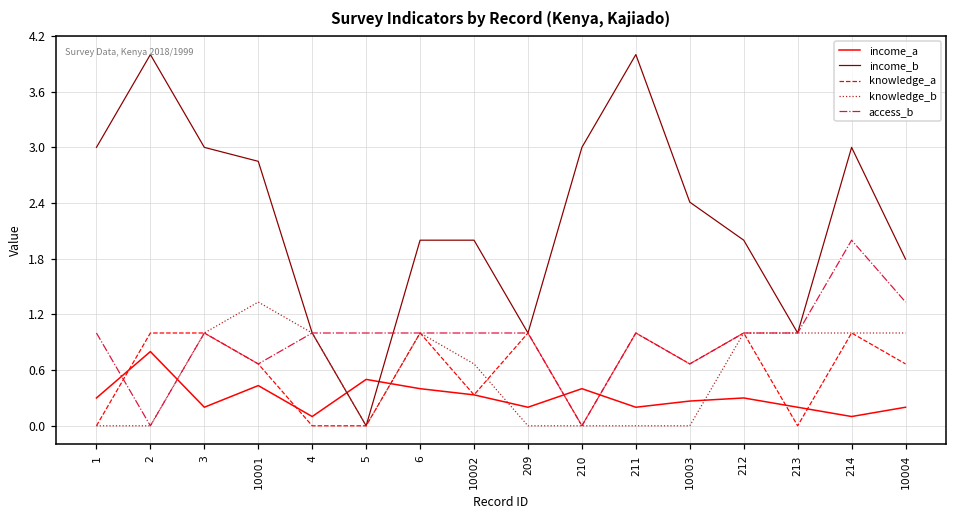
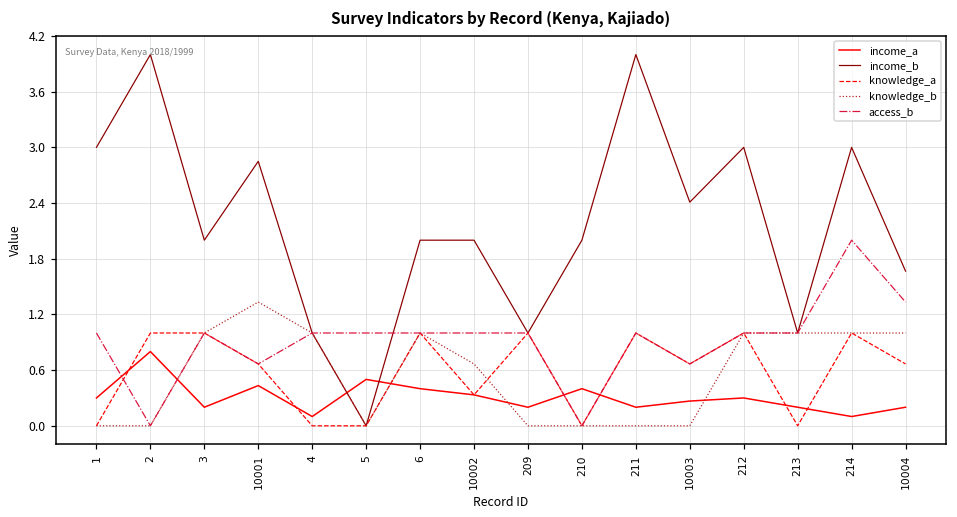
income_b, 3: 3 -> 2
income_b, 210: 3 -> 2
income_b, 212: 2 -> 3
income_b, 10004: 1.8 -> 1.7
